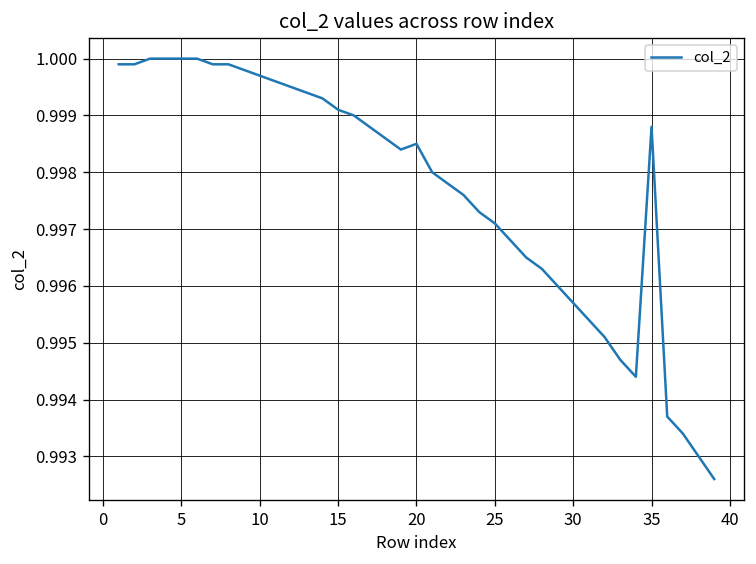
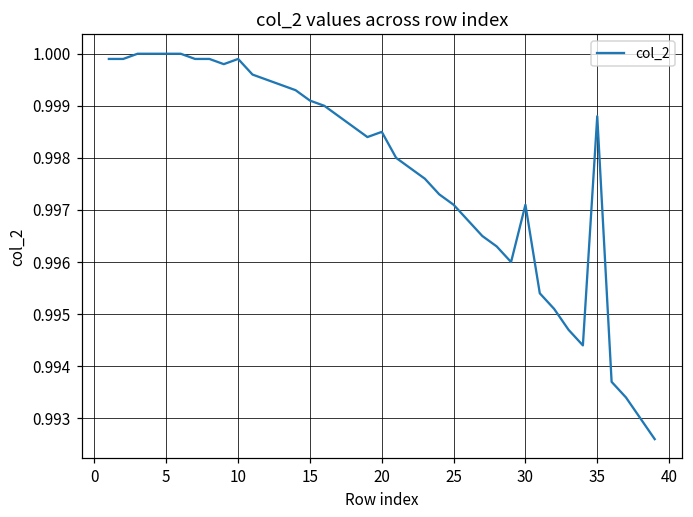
10: 0.9997 -> 0.9999
30: 0.9957 -> 0.9971
